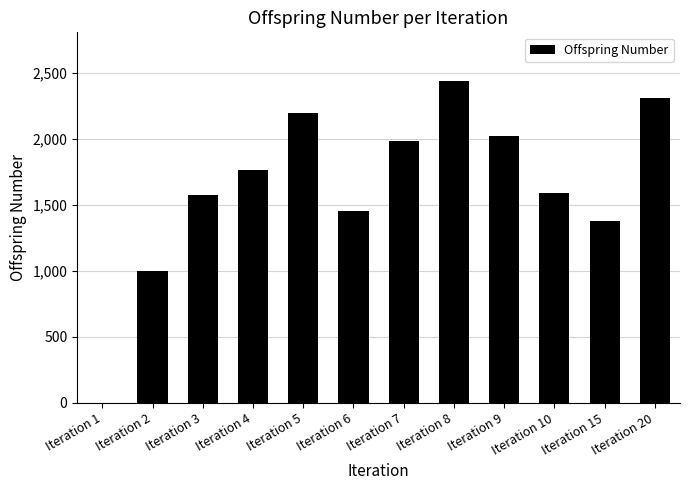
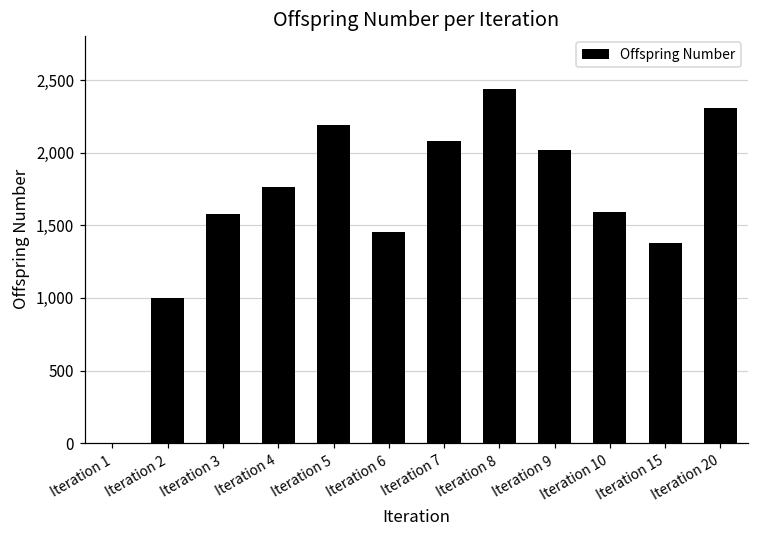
Iteration 7: 1,980 -> 2,080
